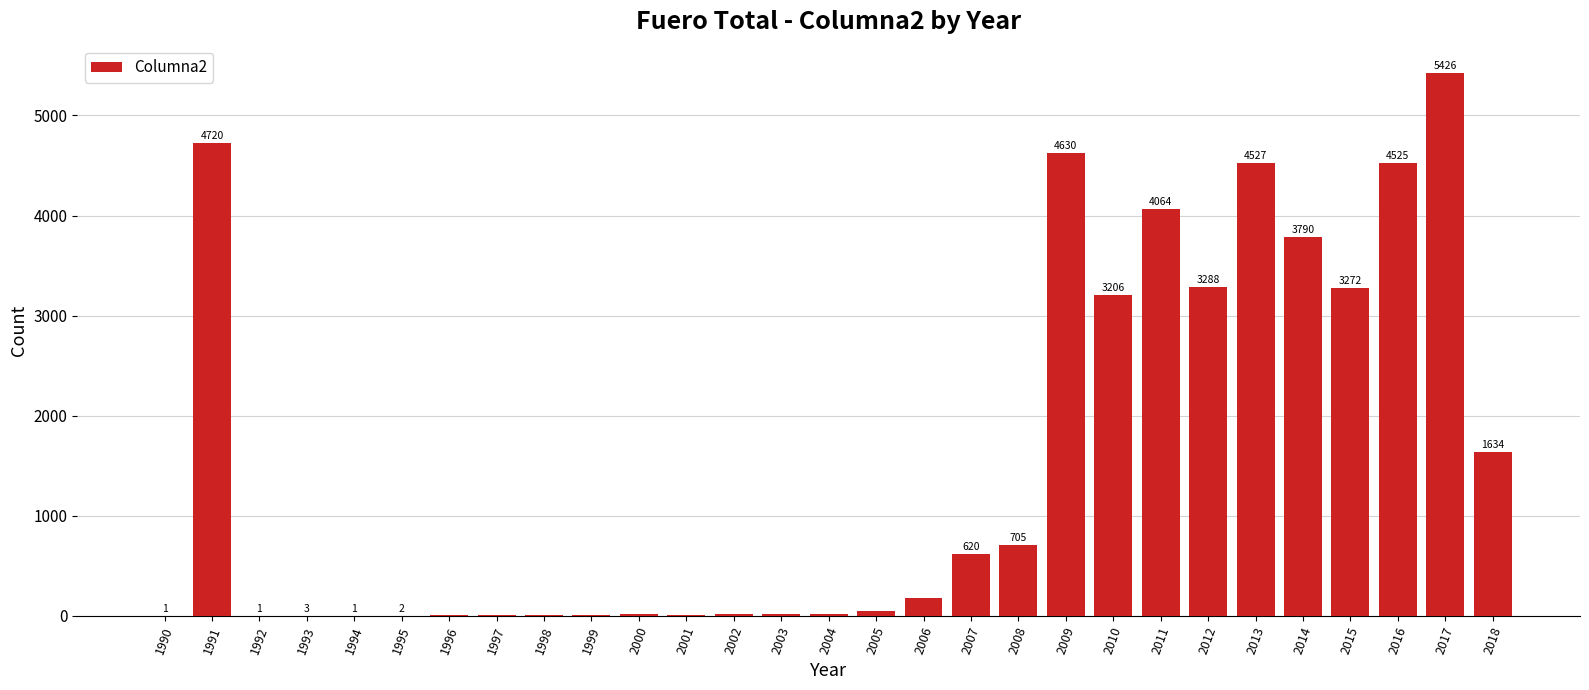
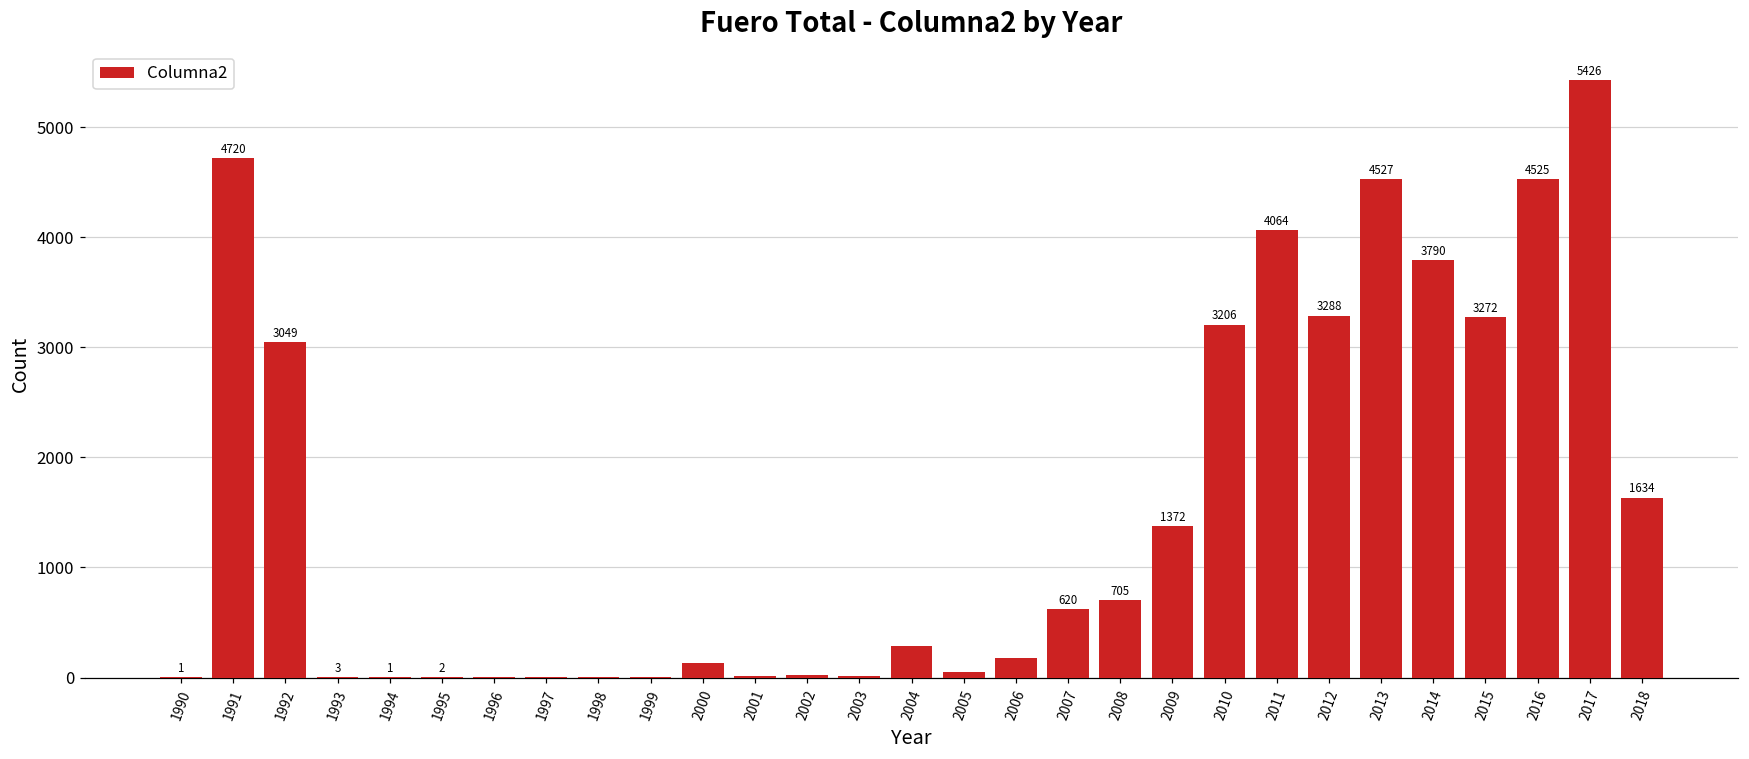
1992: 1 -> 3049
2000: 20 -> 140
2004: 20 -> 290
2009: 4630 -> 1372
